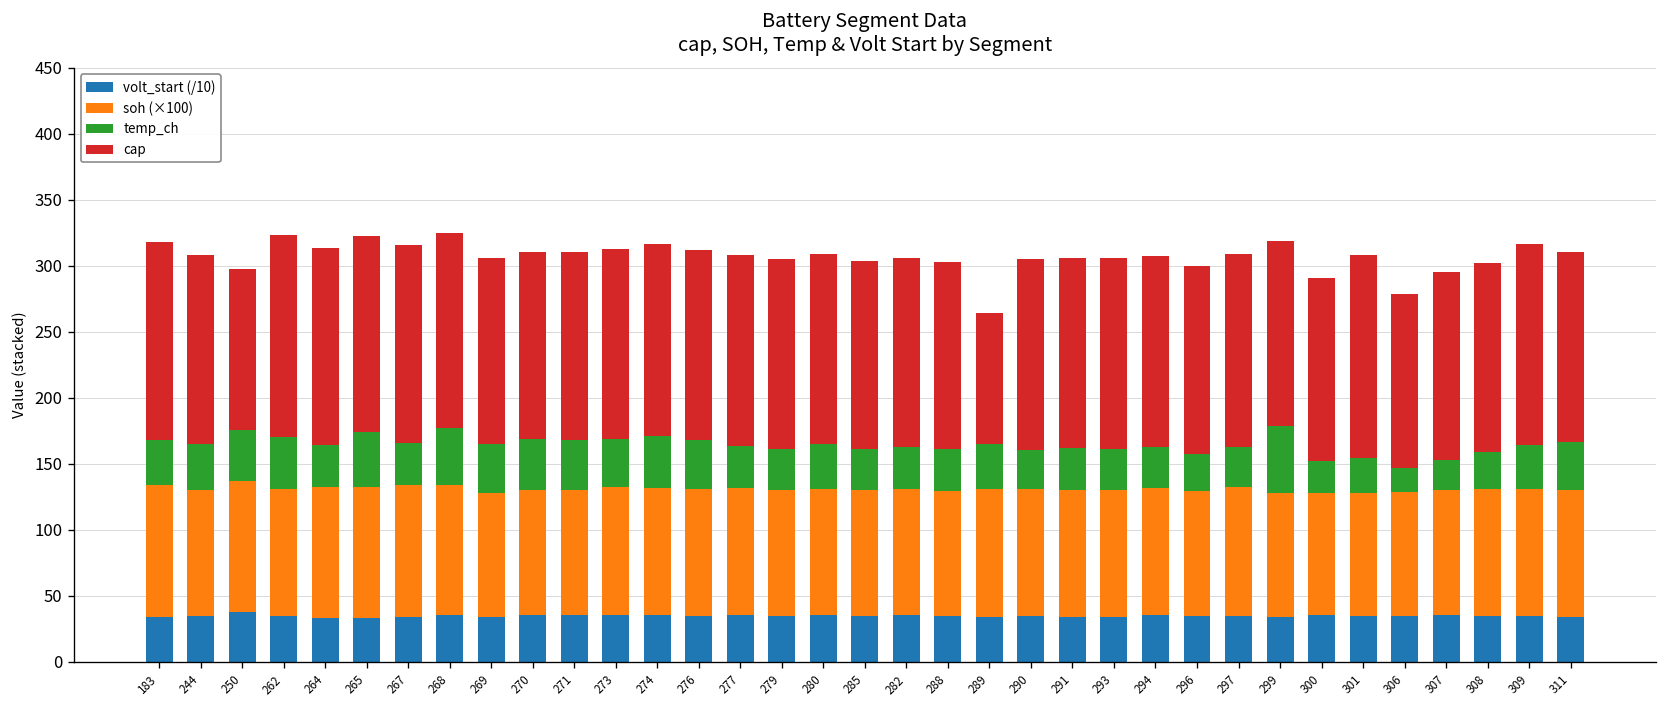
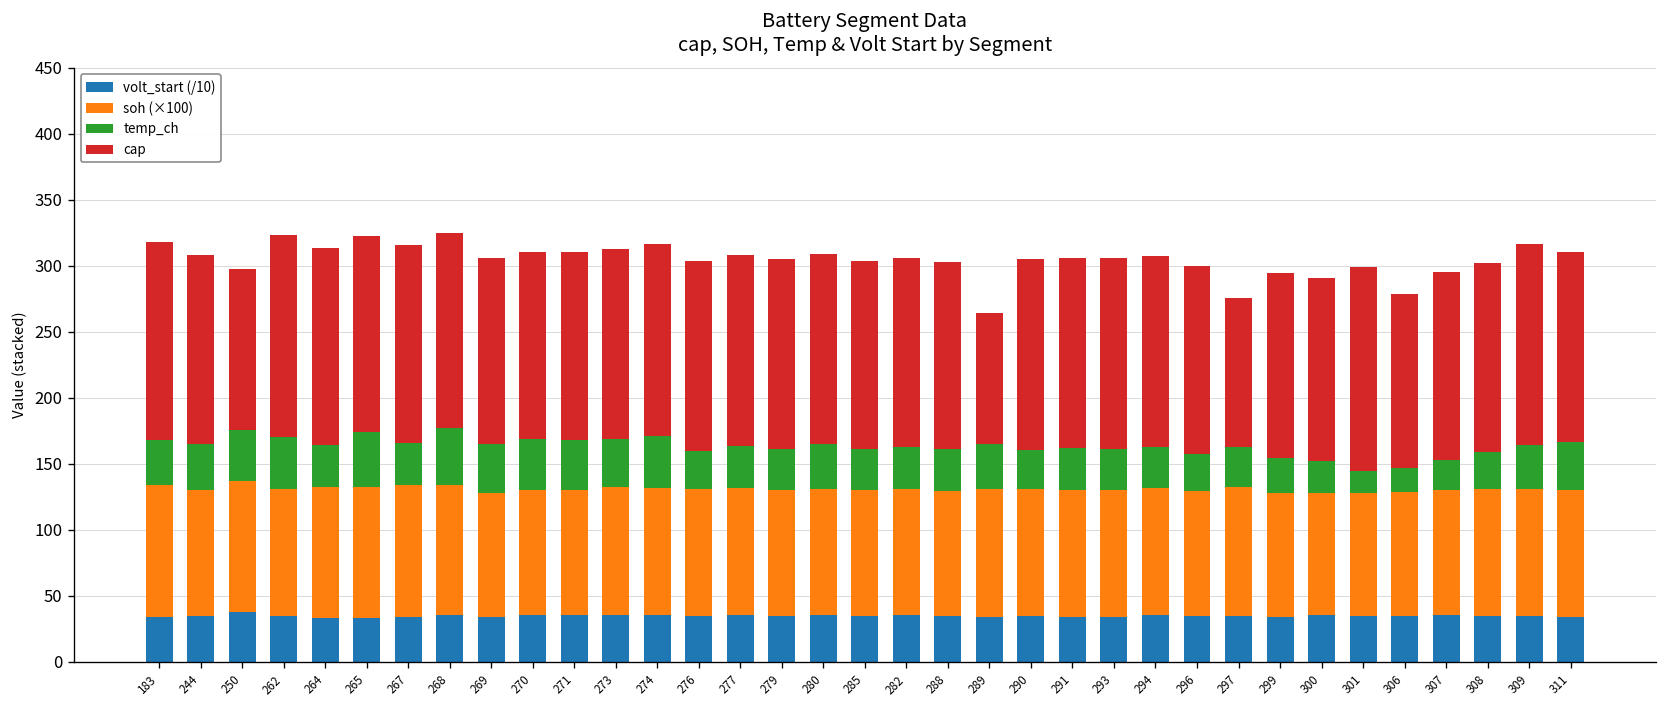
temp_ch, 276: 37 -> 29
cap, 297: 146 -> 113
temp_ch, 299: 51 -> 27
temp_ch, 301: 26 -> 17
